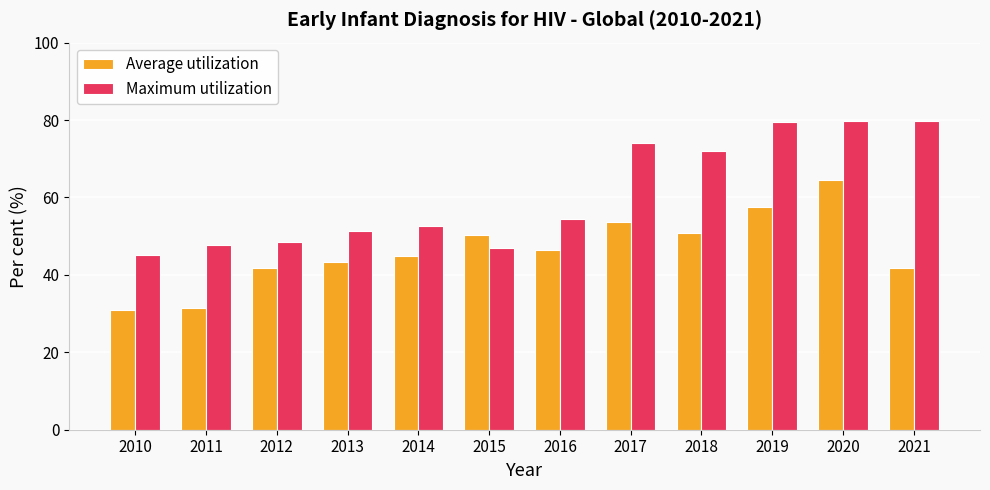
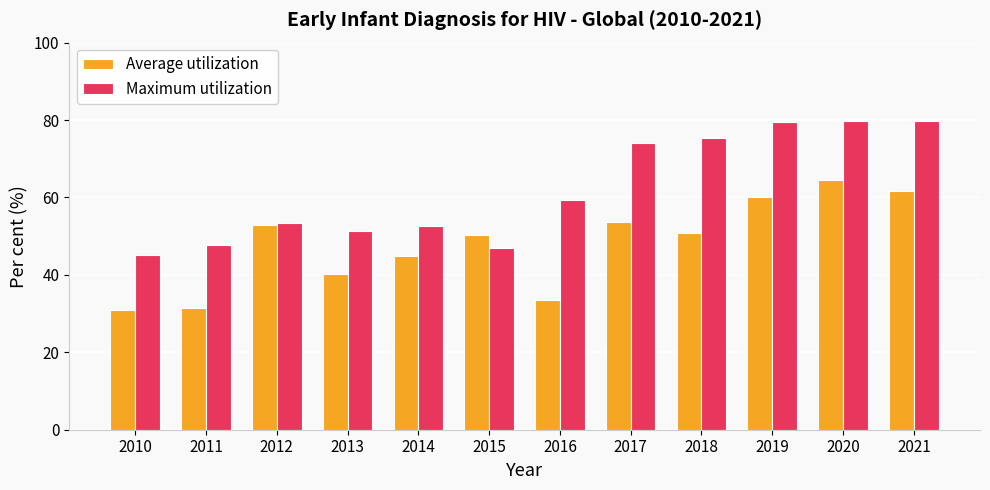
Average utilization, 2012: 42 -> 53
Maximum utilization, 2012: 49 -> 53
Average utilization, 2013: 43 -> 40
Average utilization, 2016: 47 -> 34
Maximum utilization, 2016: 55 -> 59
Maximum utilization, 2018: 72 -> 75
Average utilization, 2019: 58 -> 60
Average utilization, 2021: 42 -> 62
